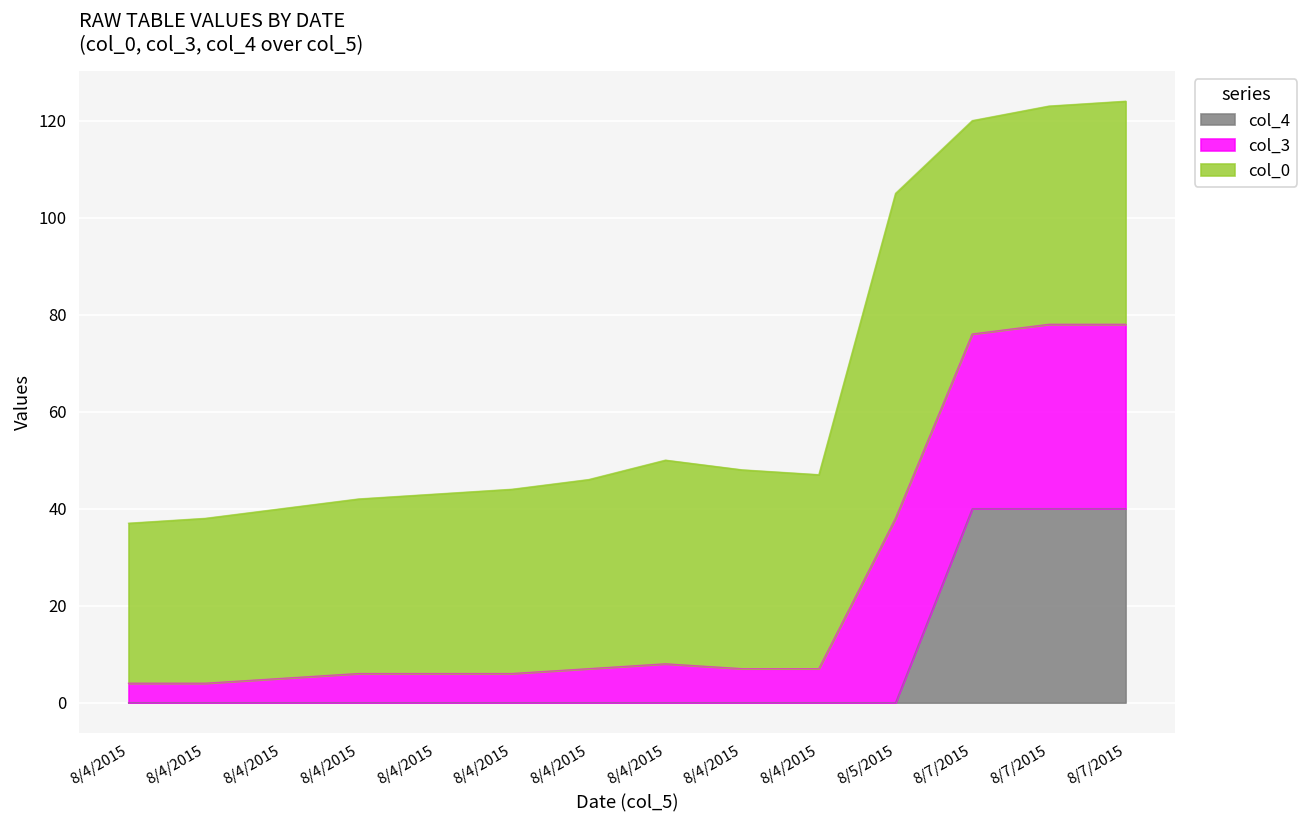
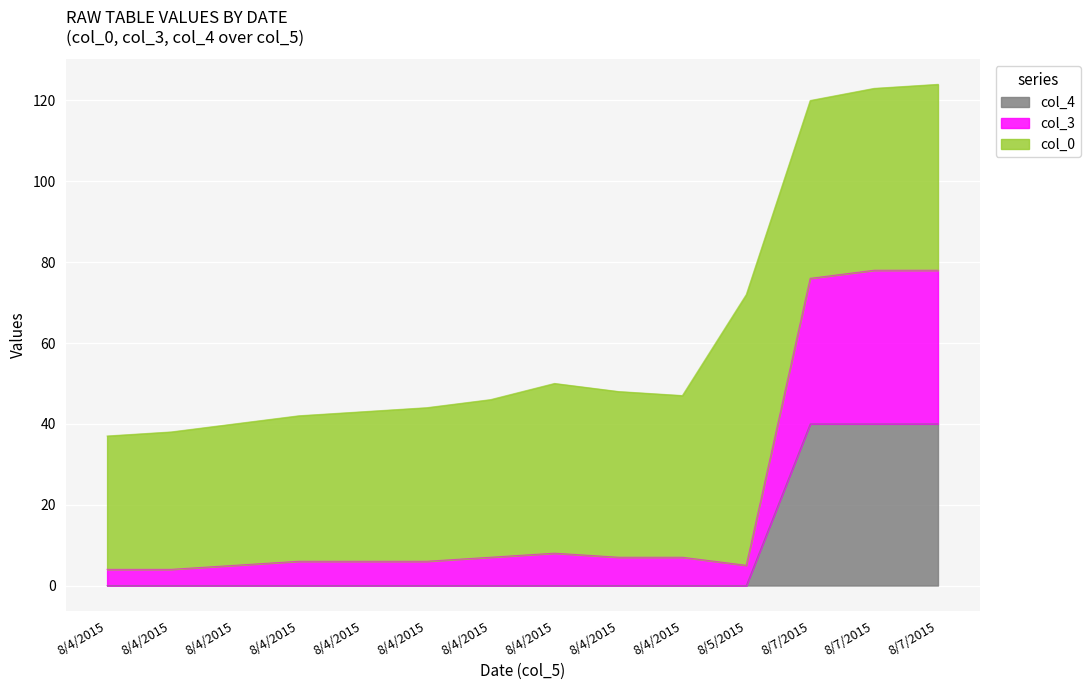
col_3, 8/5/2015: 38 -> 5
